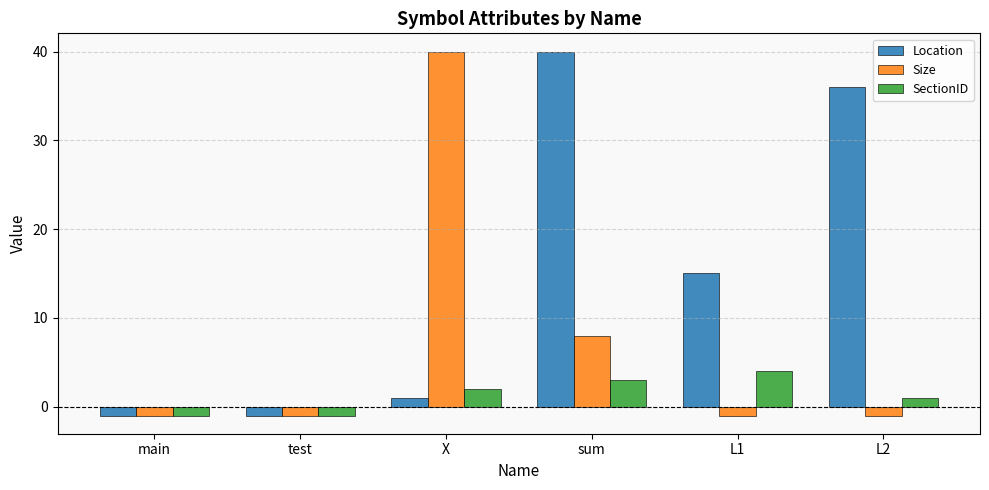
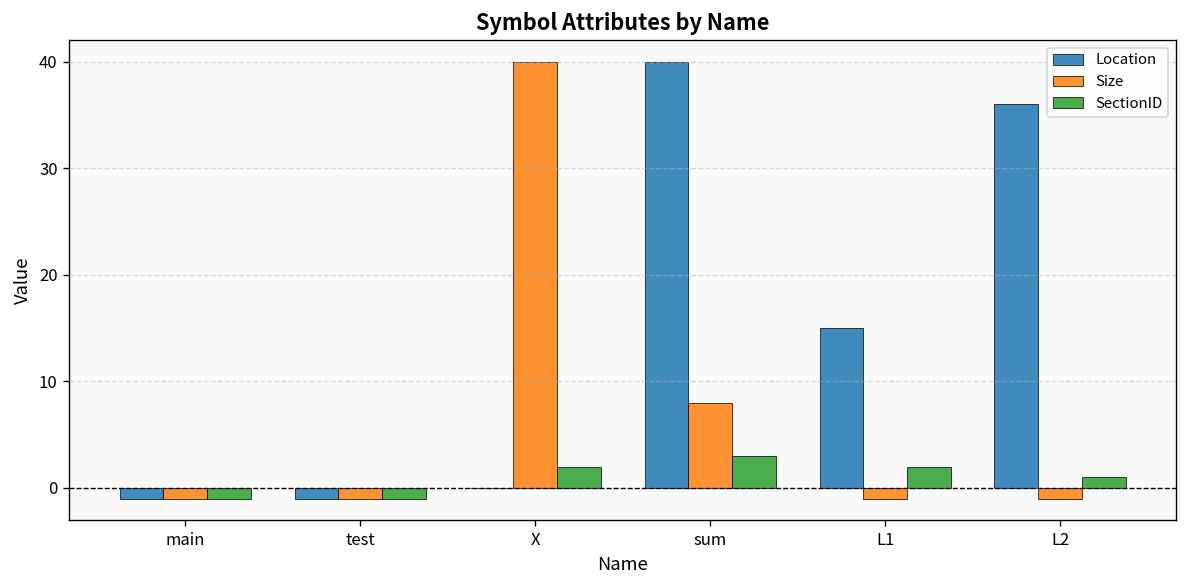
Location, X: 1 -> 0
SectionID, L1: 4 -> 2
